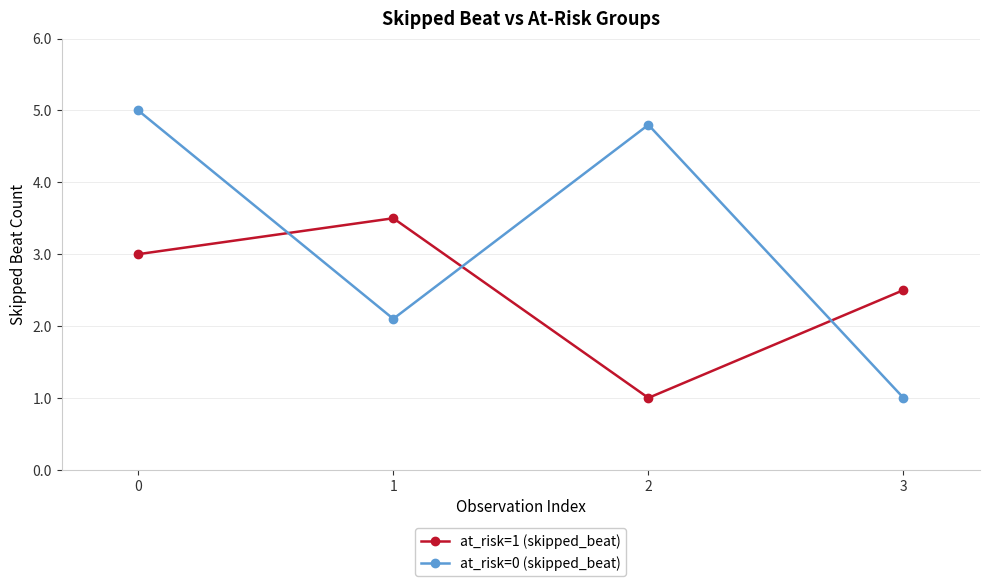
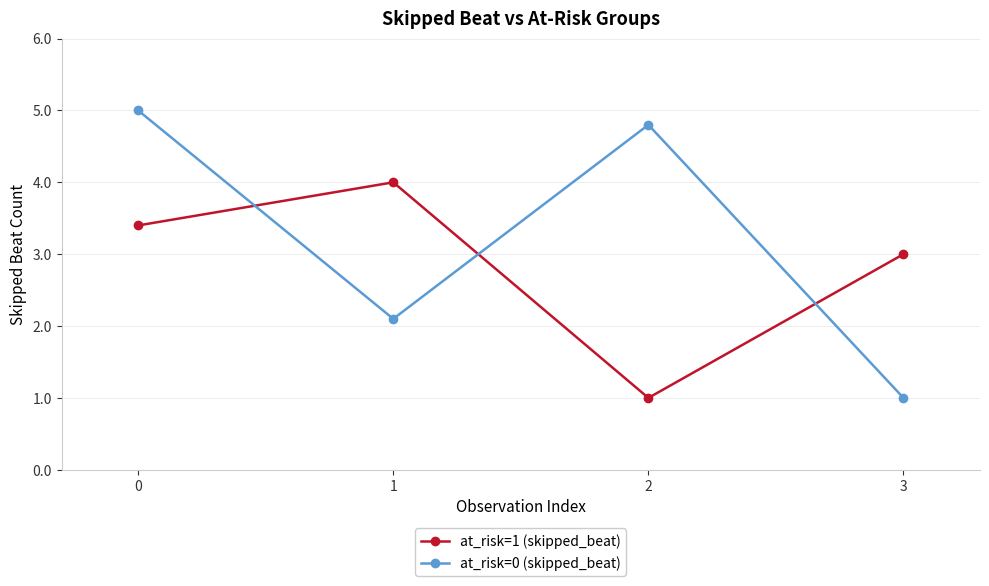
at_risk=1 (skipped_beat), 0: 3.0 -> 3.4
at_risk=1 (skipped_beat), 1: 3.5 -> 4.0
at_risk=1 (skipped_beat), 3: 2.5 -> 3.0
